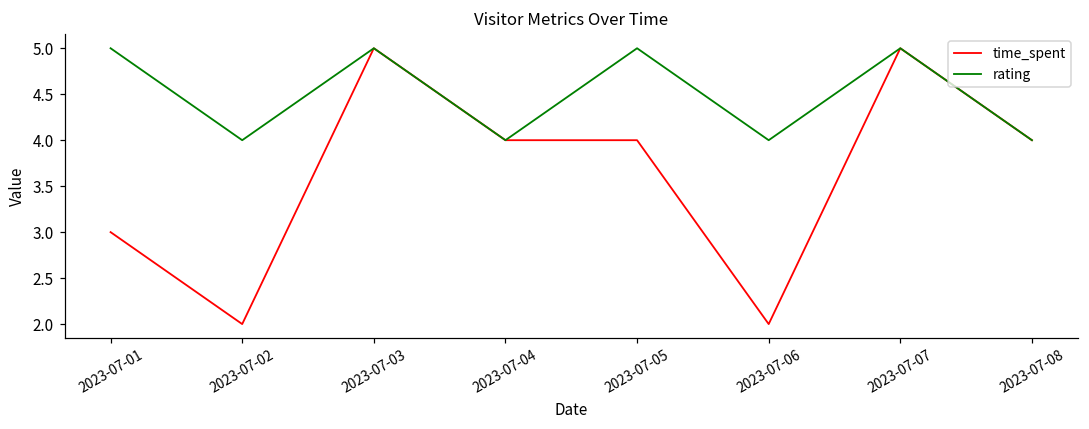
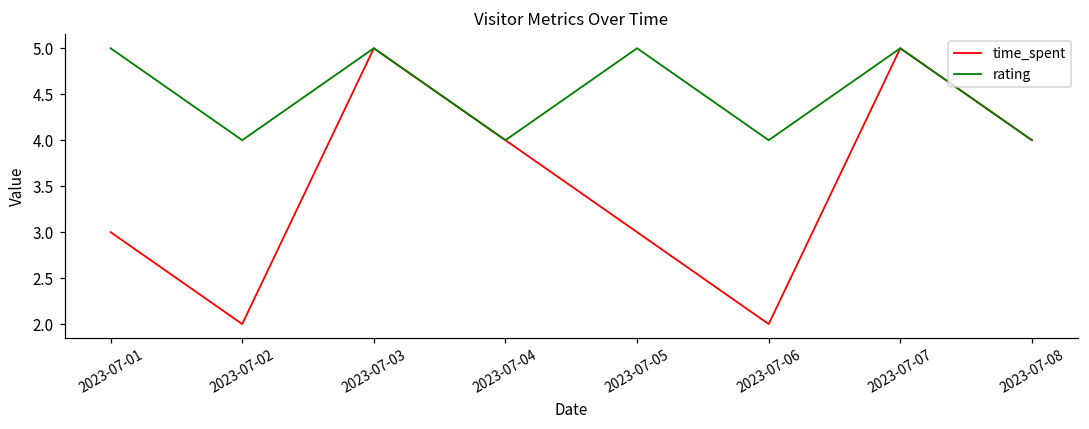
time_spent, 2023-07-05: 4 -> 3
